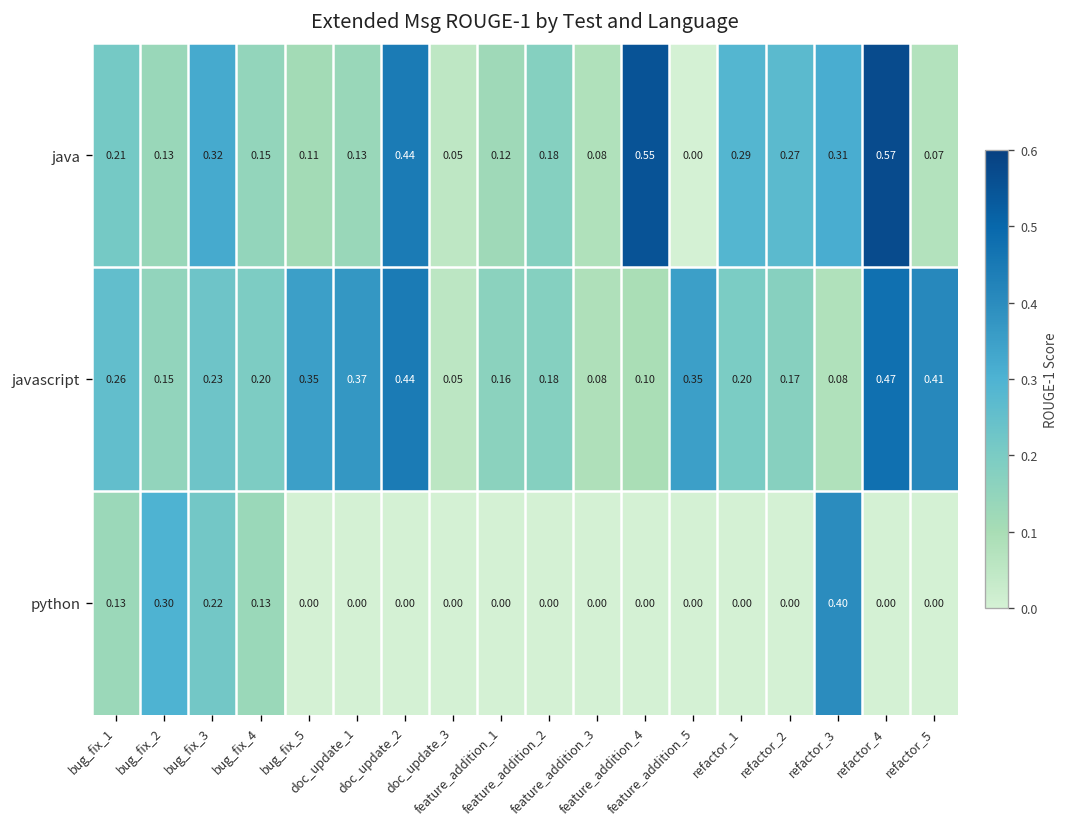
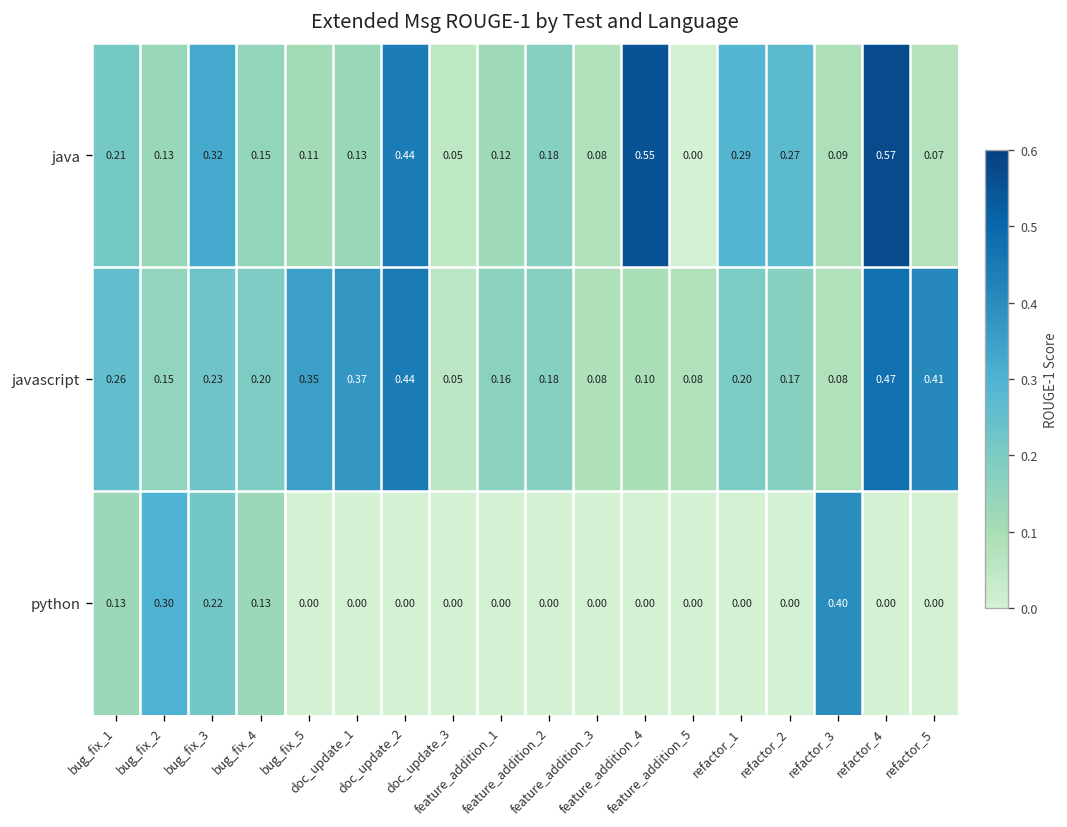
java, refactor_3: 0.31 -> 0.09
javascript, feature_addition_5: 0.35 -> 0.08
